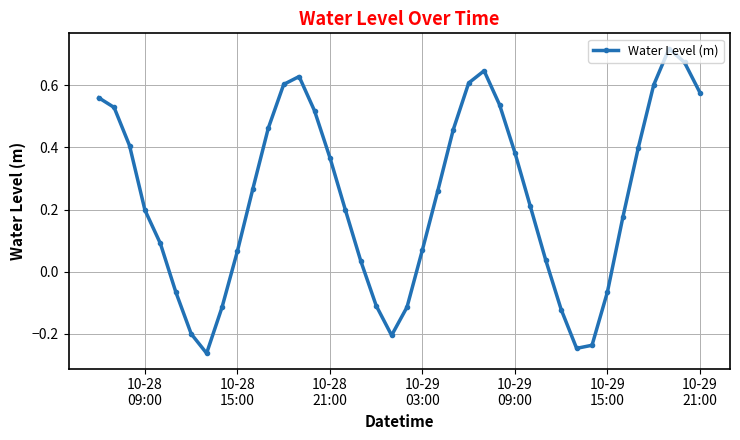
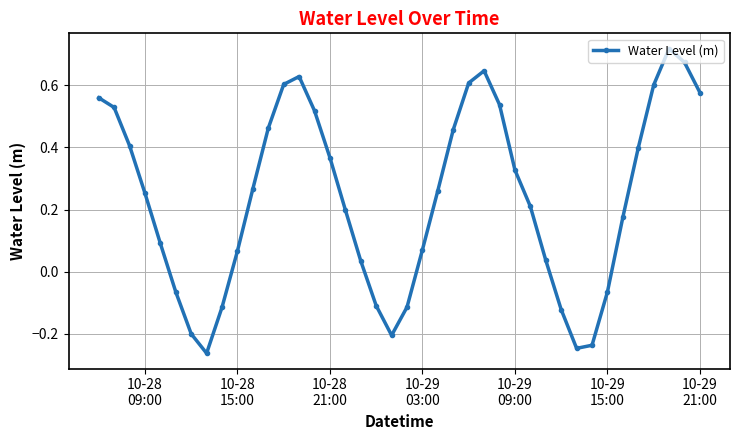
10-28 09:00: 0.20 -> 0.25
10-29 09:00: 0.38 -> 0.33
